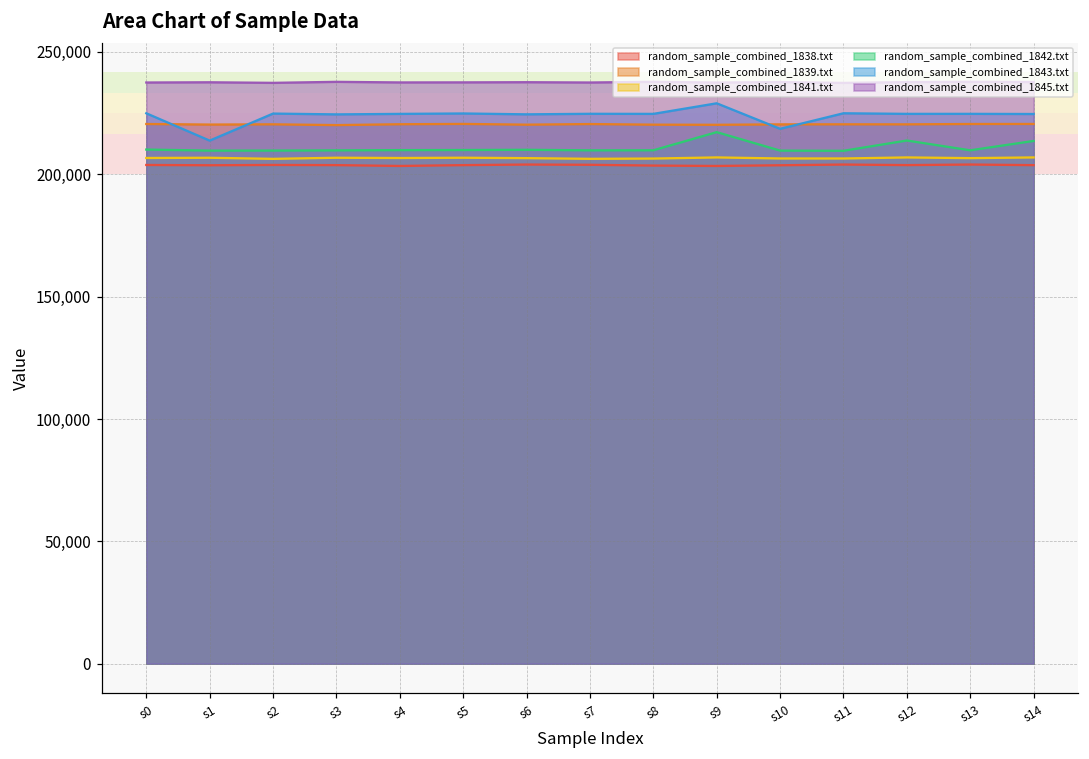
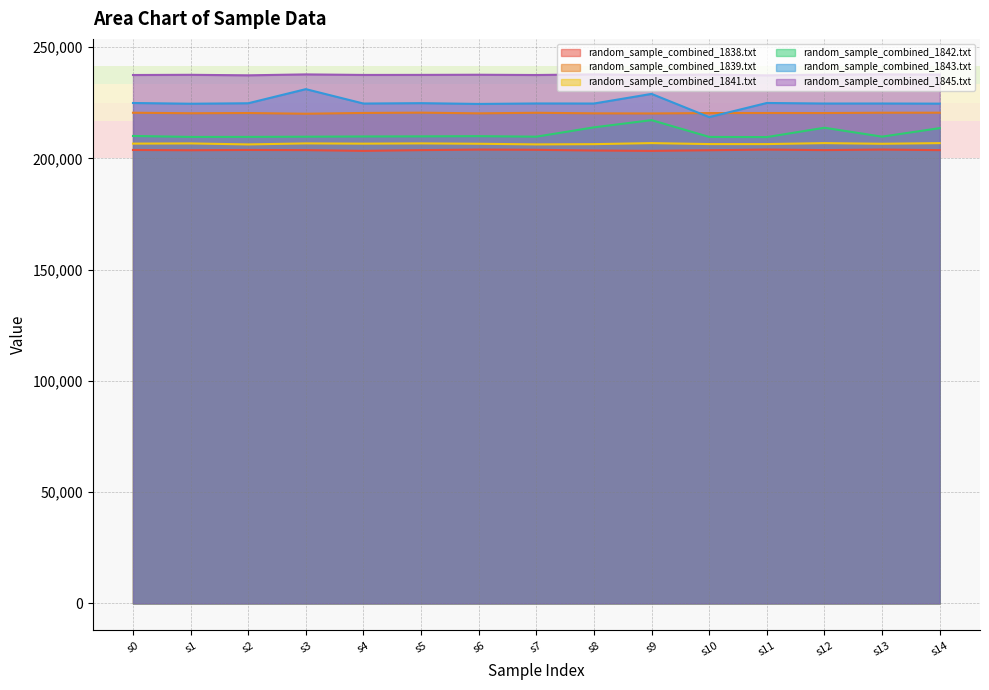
random_sample_combined_1843.txt, s1: 214,000 -> 225,000
random_sample_combined_1843.txt, s3: 224,000 -> 231,000
random_sample_combined_1842.txt, s8: 210,000 -> 214,000
